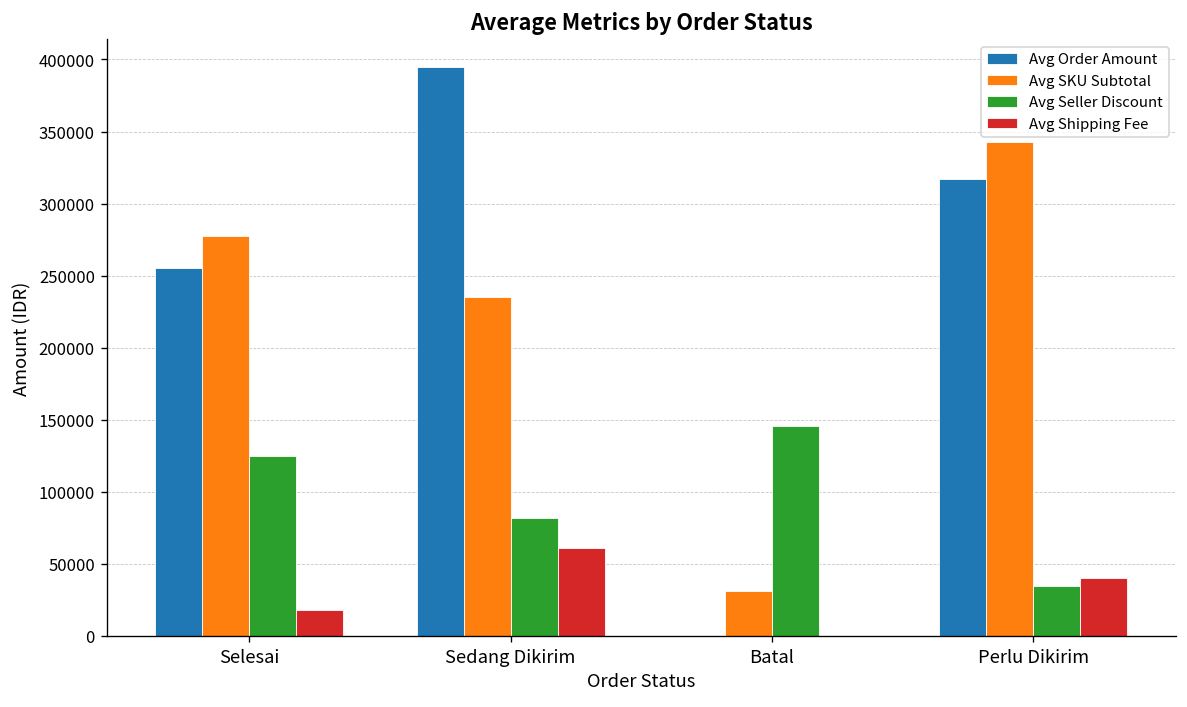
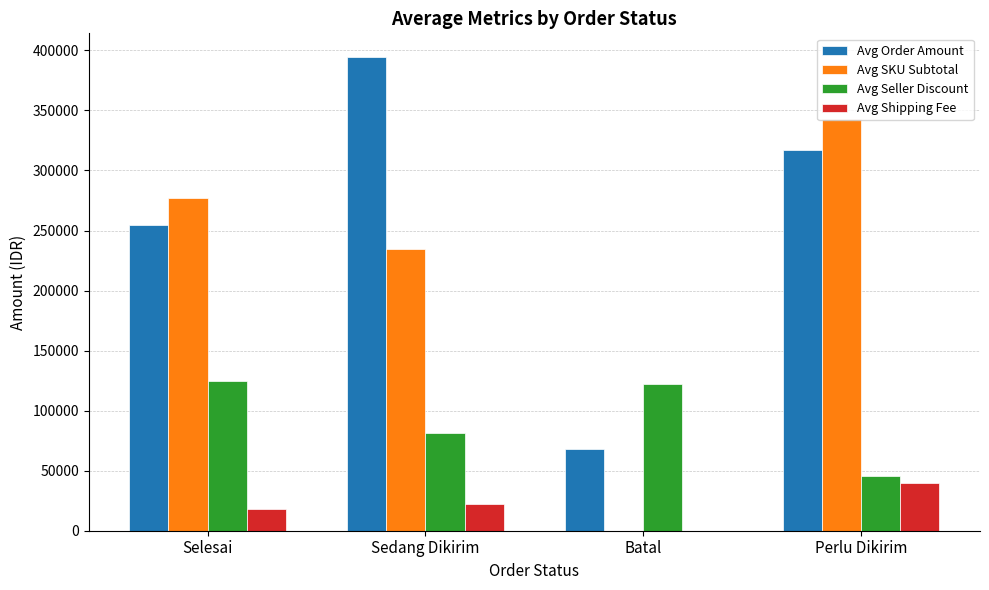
Avg Shipping Fee, Sedang Dikirim: 61000 -> 22000
Avg Order Amount, Batal: 0 -> 68000
Avg SKU Subtotal, Batal: 31000 -> 0
Avg Seller Discount, Batal: 145000 -> 122000
Avg Seller Discount, Perlu Dikirim: 35000 -> 45000
